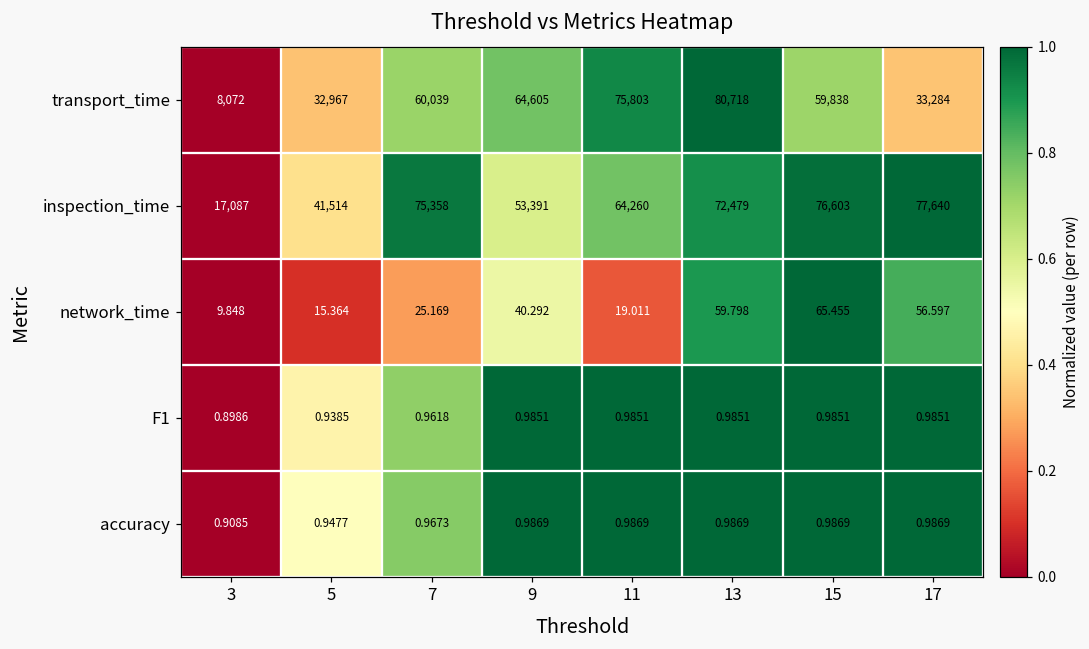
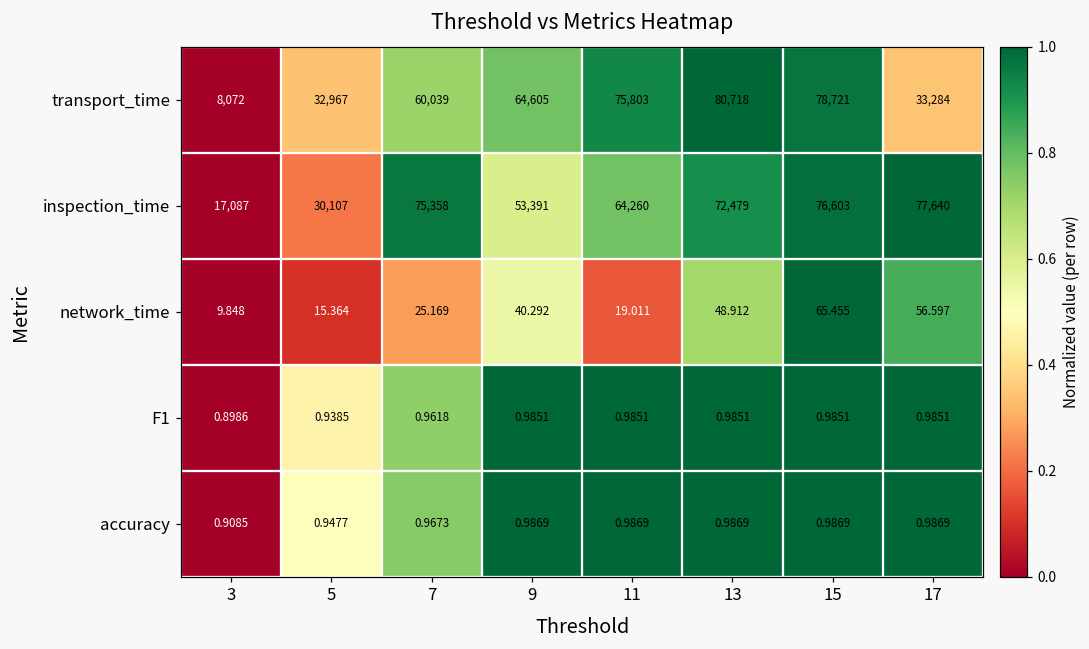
transport_time, 15: 59,838 -> 78,721
inspection_time, 5: 41,514 -> 30,107
network_time, 13: 59.798 -> 48.912
